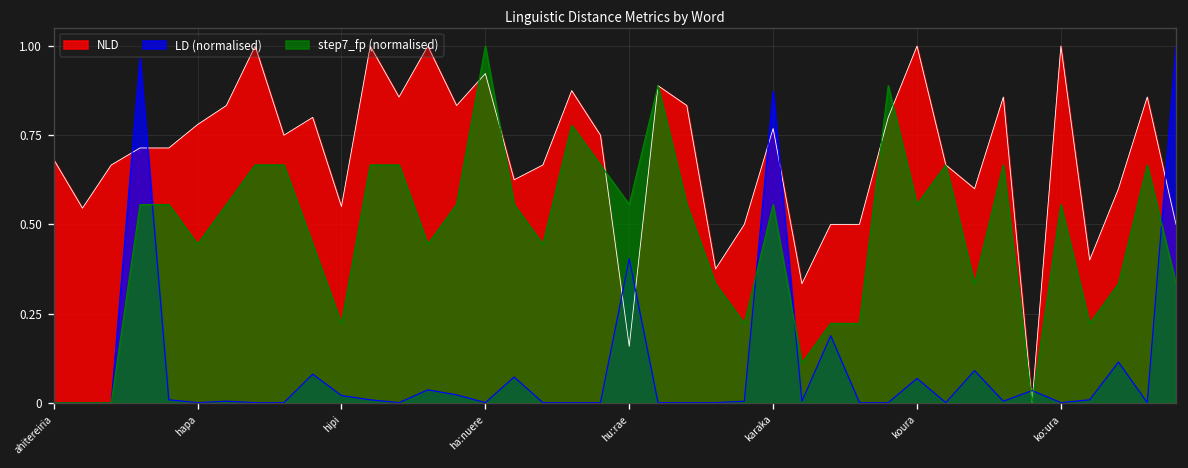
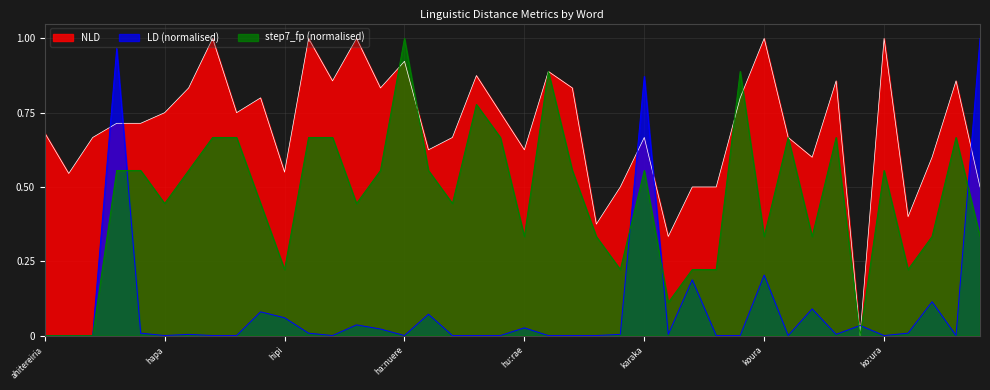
NLD, hapa: 0.78 -> 0.75
LD (normalised), hipi: 0.02 -> 0.06
NLD, huːrae: 0.16 -> 0.63
LD (normalised), huːrae: 0.40 -> 0.03
step7_fp (normalised), huːrae: 0.56 -> 0.33
NLD, karaka: 0.77 -> 0.67
LD (normalised), koura: 0.07 -> 0.20
step7_fp (normalised), koura: 0.56 -> 0.33
